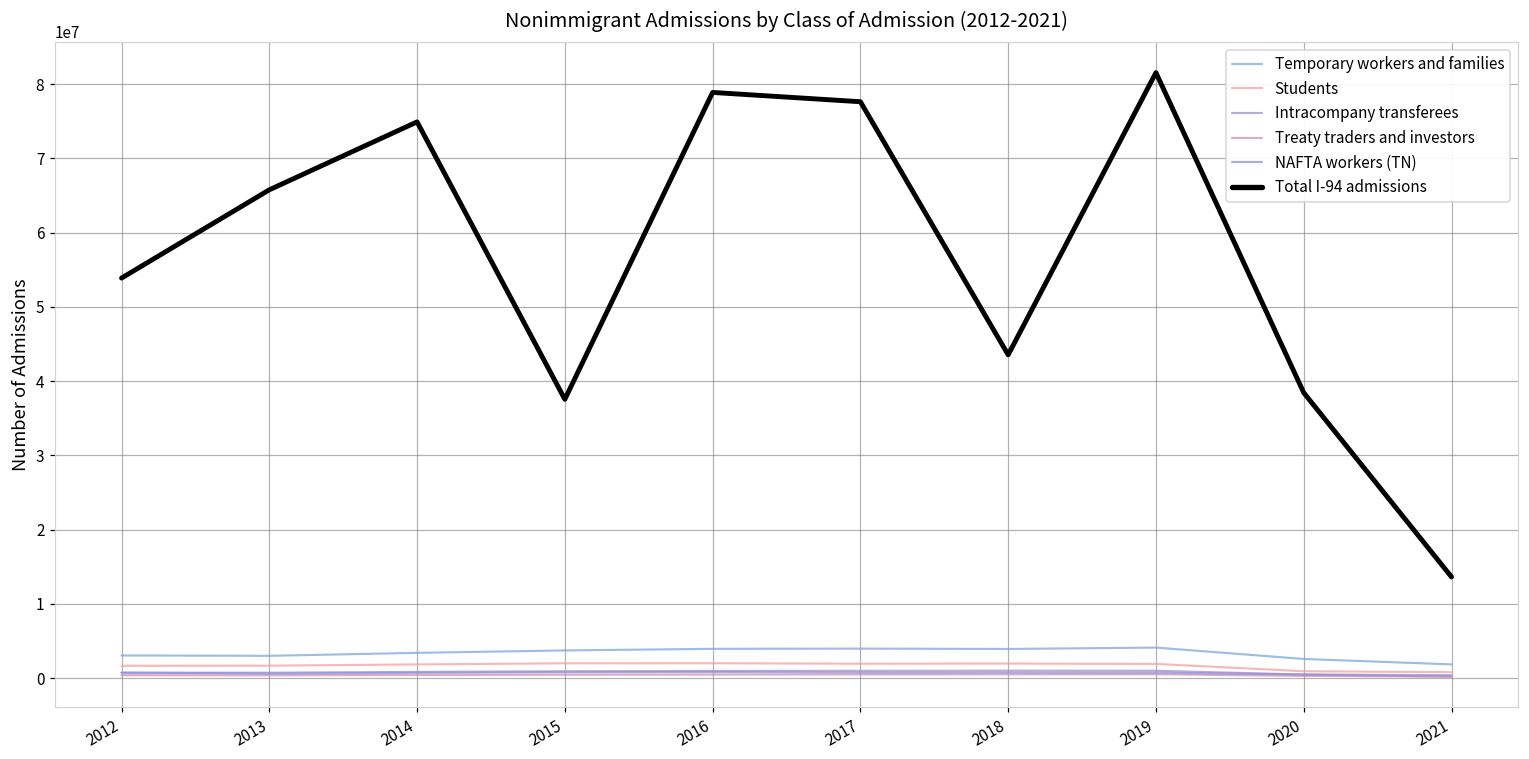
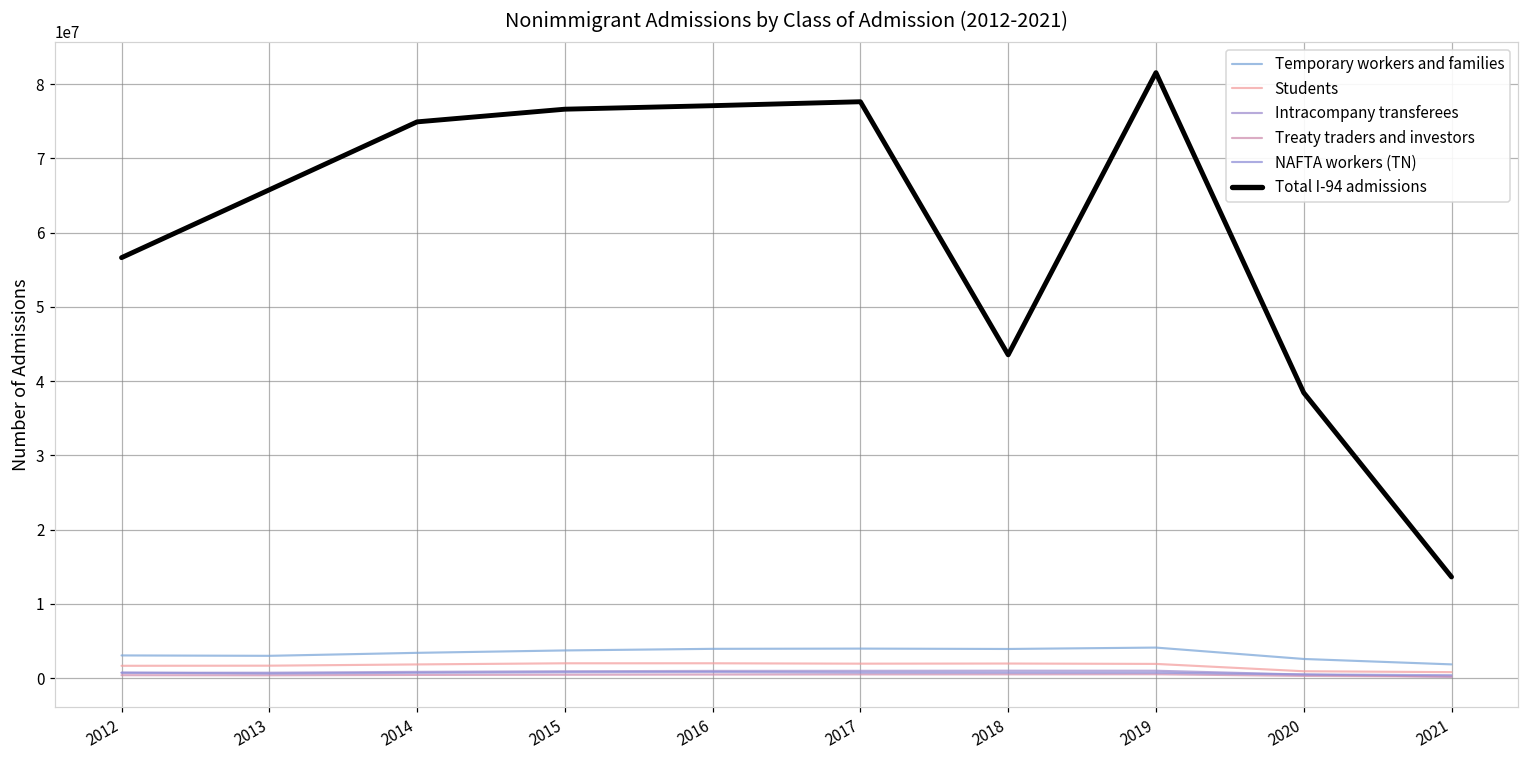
Total I-94 admissions, 2012: 54000000 -> 57000000
Total I-94 admissions, 2015: 38000000 -> 77000000
Total I-94 admissions, 2016: 79000000 -> 77000000
